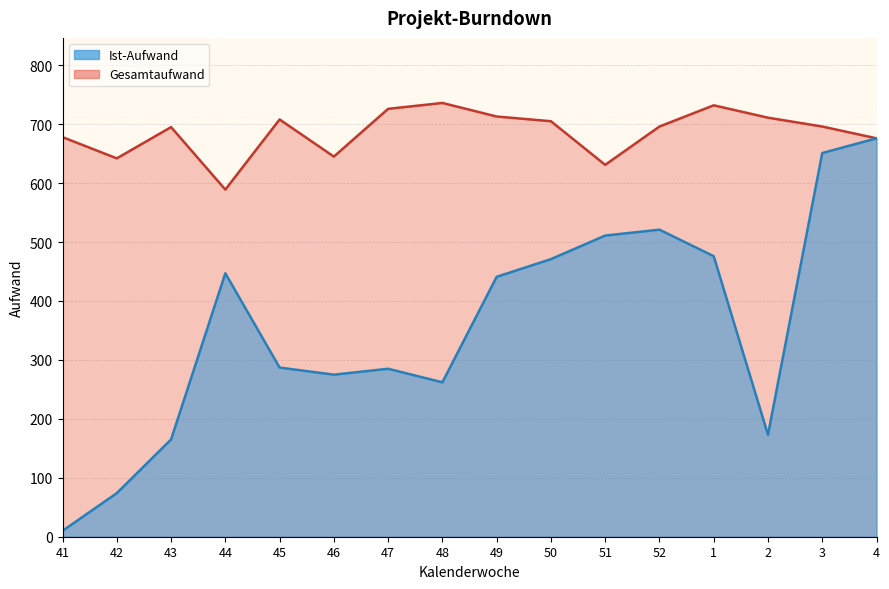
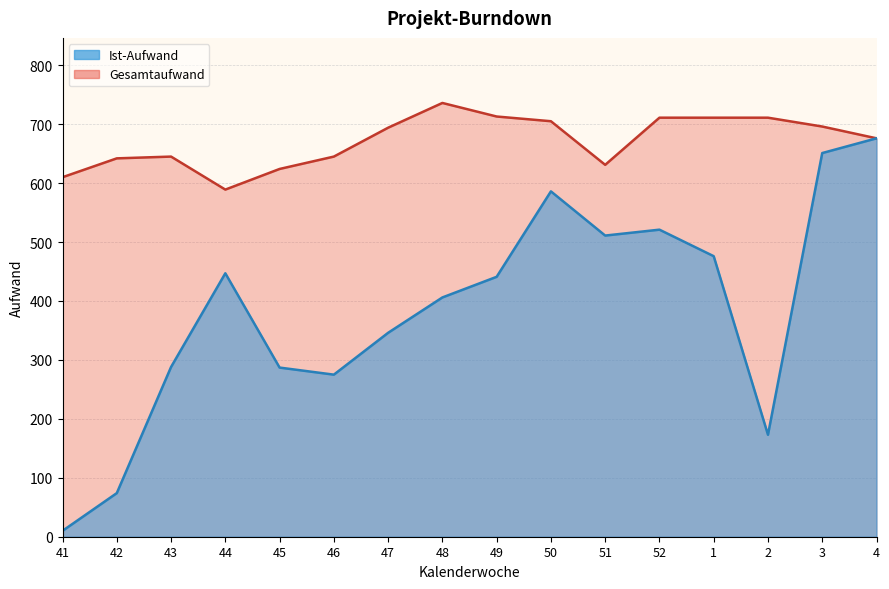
Gesamtaufwand, 41: 680 -> 610
Gesamtaufwand, 43: 700 -> 650
Ist-Aufwand, 43: 170 -> 290
Gesamtaufwand, 45: 710 -> 620
Gesamtaufwand, 47: 730 -> 690
Ist-Aufwand, 47: 290 -> 350
Ist-Aufwand, 48: 260 -> 410
Ist-Aufwand, 50: 470 -> 590
Gesamtaufwand, 52: 700 -> 710
Gesamtaufwand, 1: 730 -> 710
